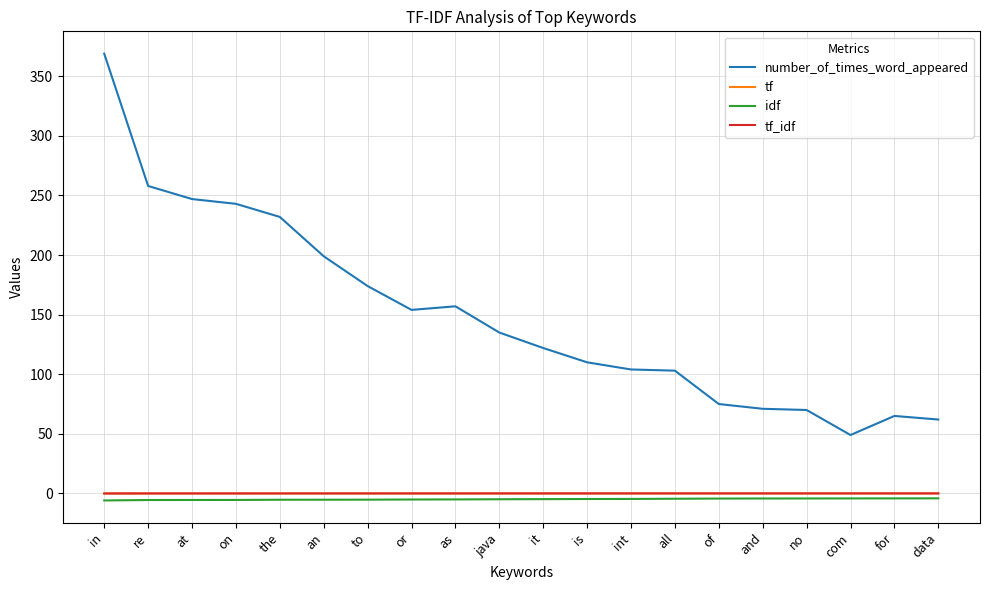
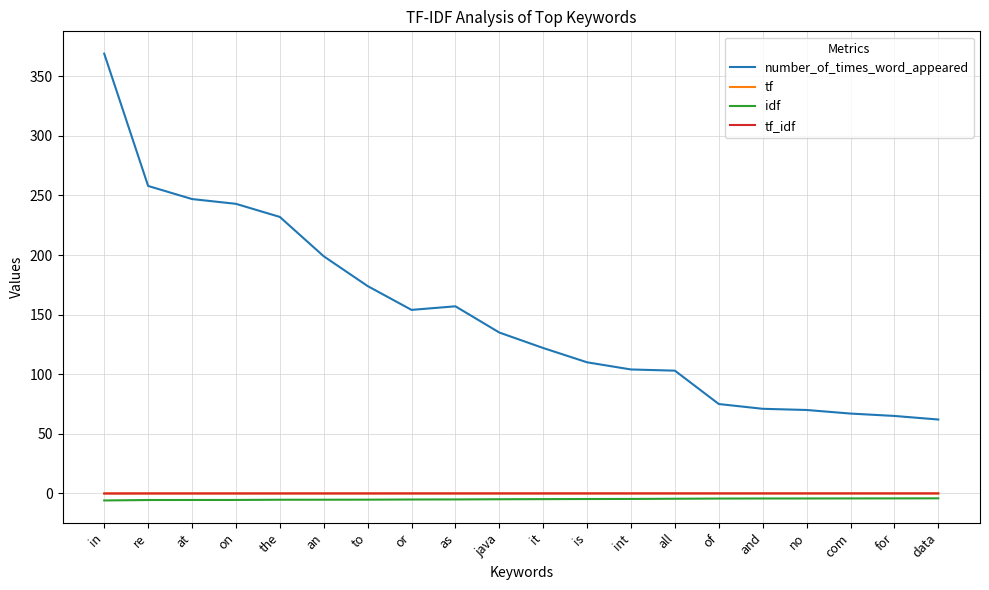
number_of_times_word_appeared, com: 49 -> 67
